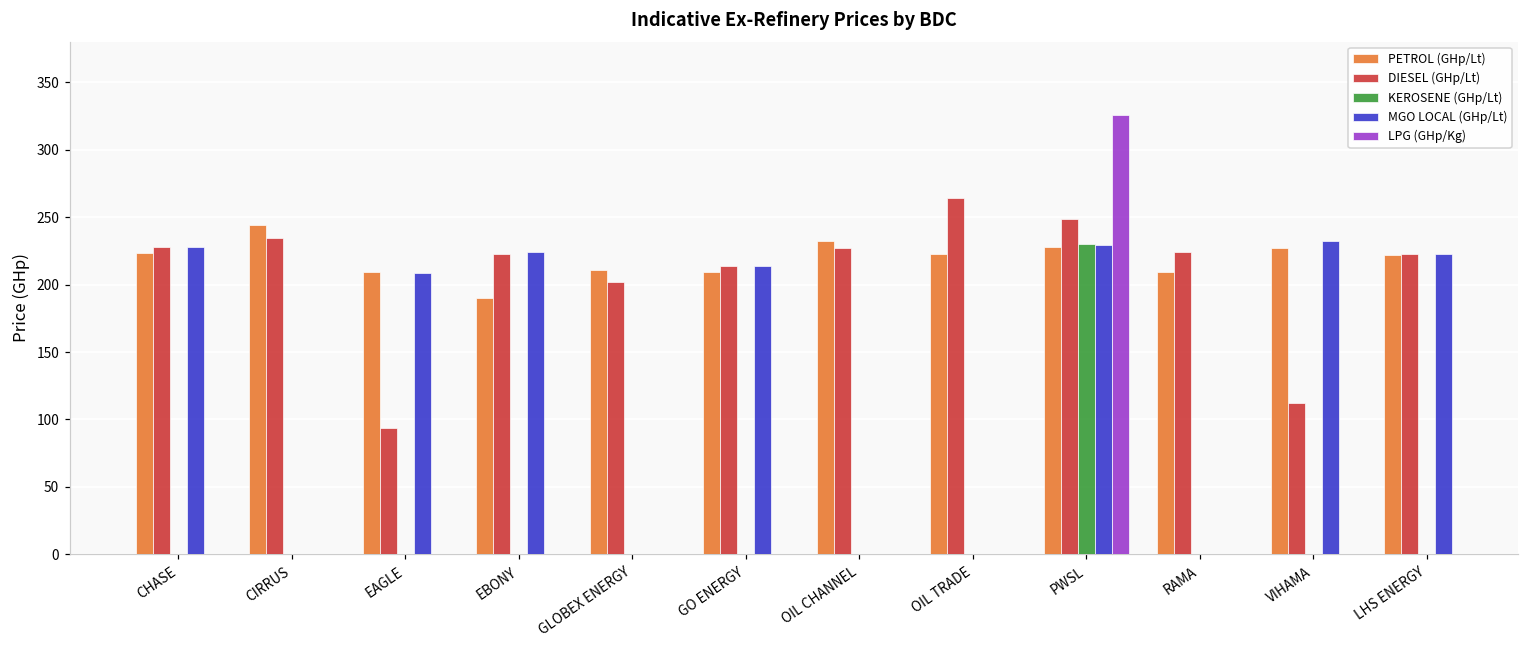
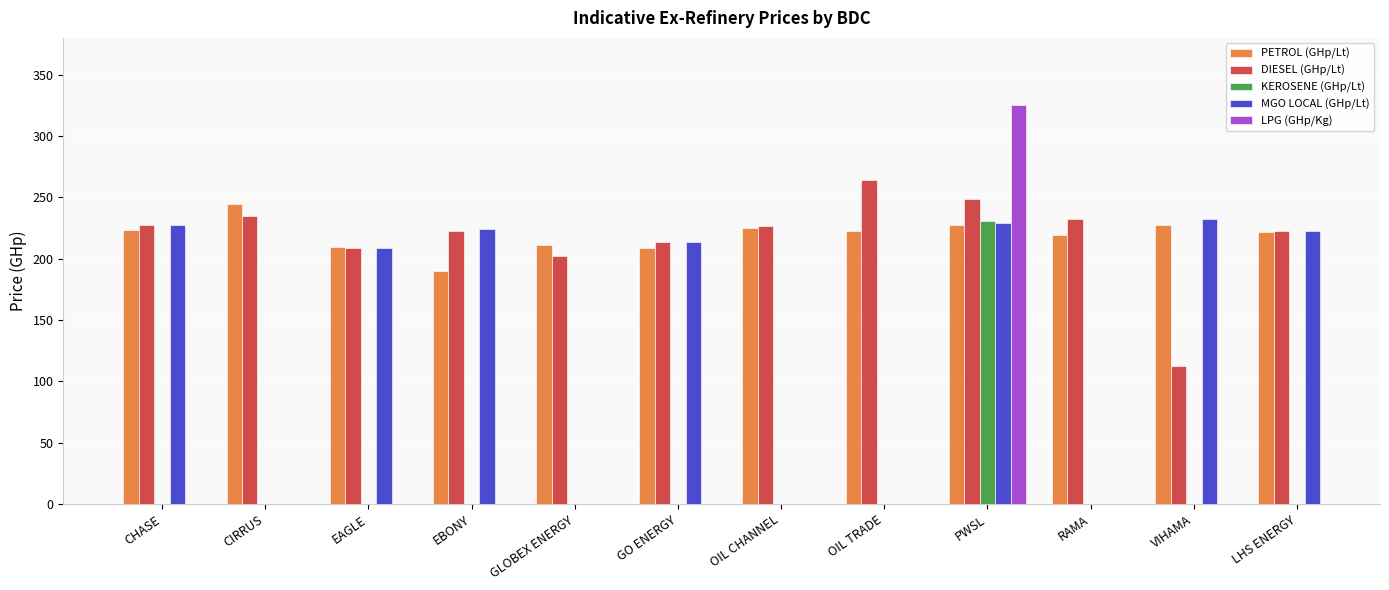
DIESEL (GHp/Lt), EAGLE: 94 -> 209
PETROL (GHp/Lt), OIL CHANNEL: 232 -> 225
PETROL (GHp/Lt), RAMA: 209 -> 219
DIESEL (GHp/Lt), RAMA: 224 -> 232
